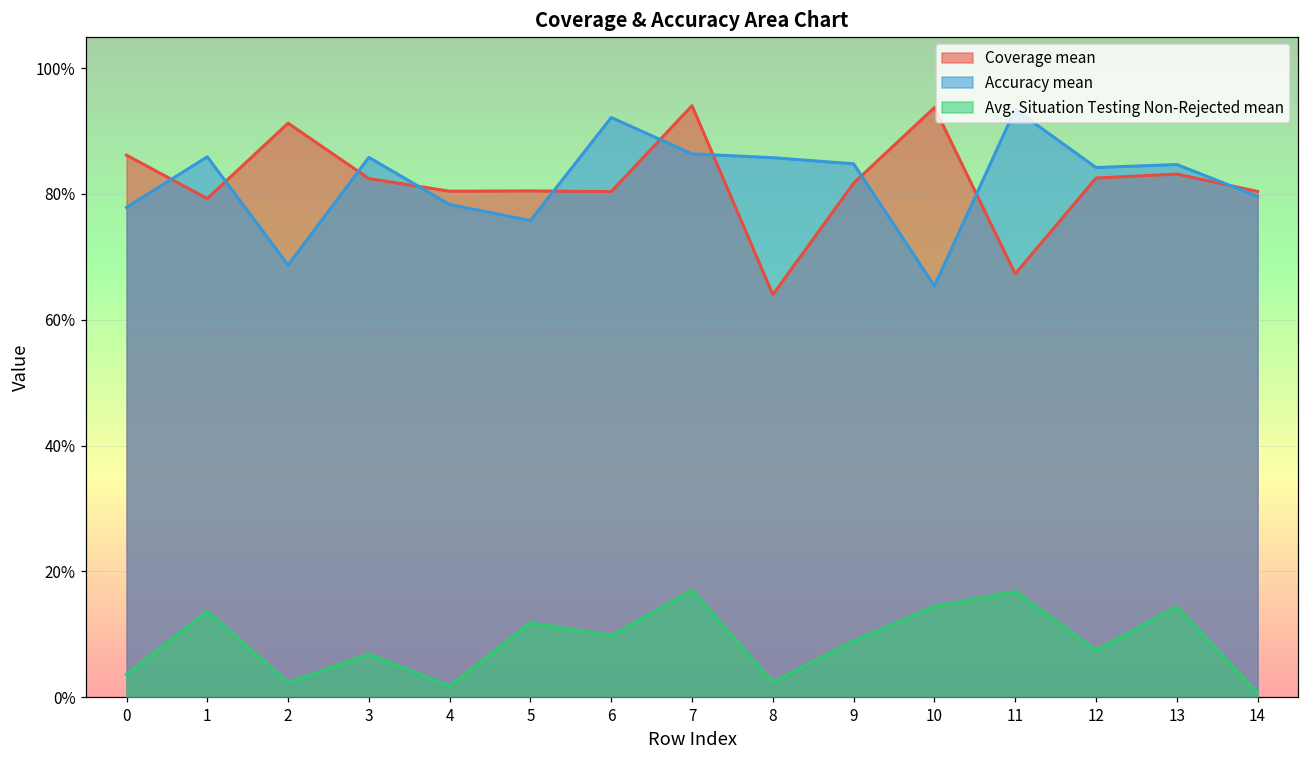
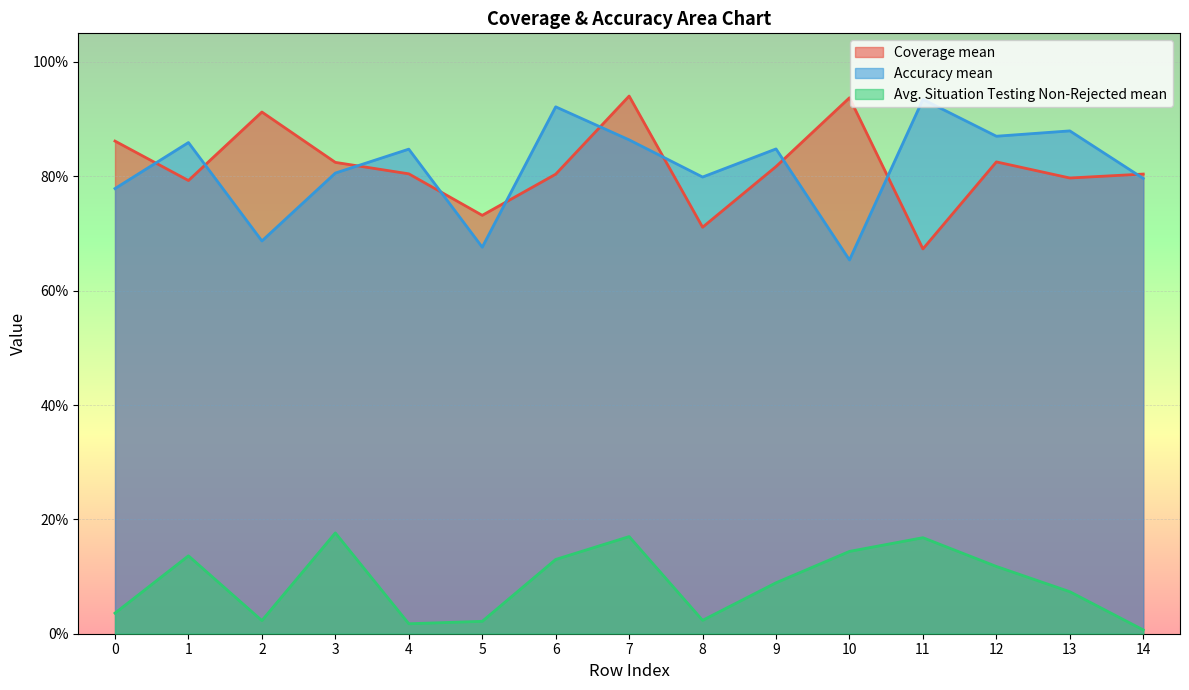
Accuracy mean, 3: 86% -> 81%
Avg. Situation Testing Non-Rejected mean, 3: 7% -> 18%
Accuracy mean, 4: 78% -> 85%
Coverage mean, 5: 80% -> 73%
Accuracy mean, 5: 76% -> 68%
Avg. Situation Testing Non-Rejected mean, 5: 12% -> 2%
Avg. Situation Testing Non-Rejected mean, 6: 10% -> 13%
Coverage mean, 8: 64% -> 71%
Accuracy mean, 8: 86% -> 80%
Accuracy mean, 12: 84% -> 87%
Avg. Situation Testing Non-Rejected mean, 12: 7% -> 12%
Coverage mean, 13: 83% -> 80%
Accuracy mean, 13: 85% -> 88%
Avg. Situation Testing Non-Rejected mean, 13: 14% -> 7%
